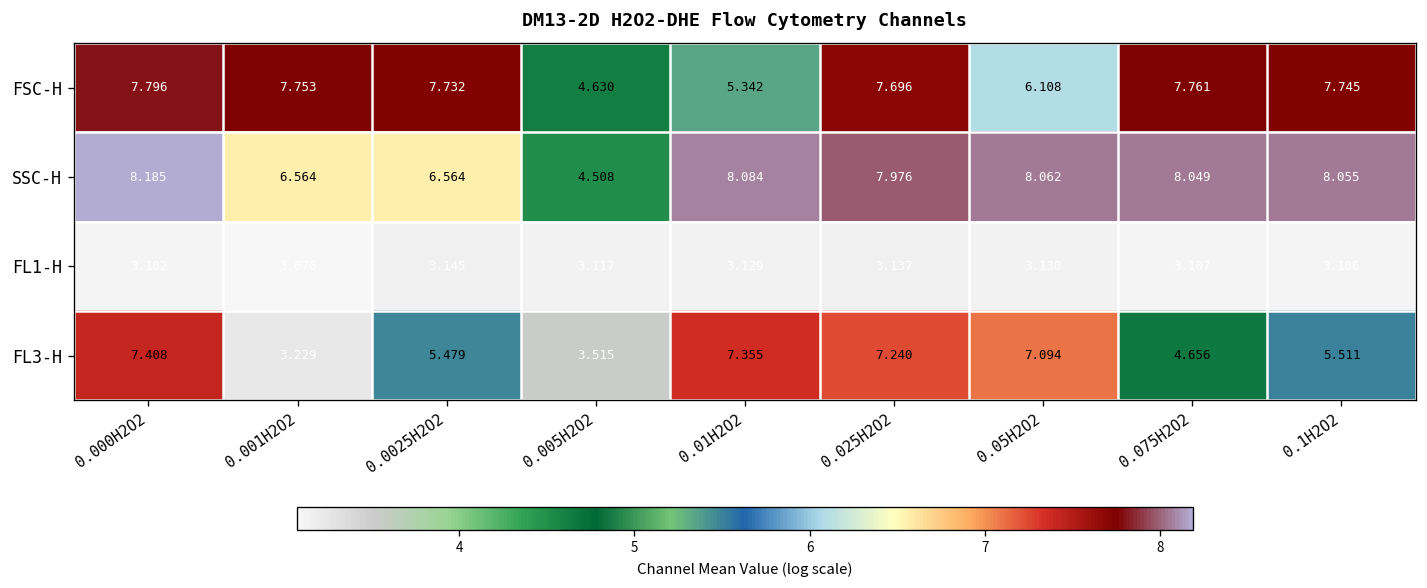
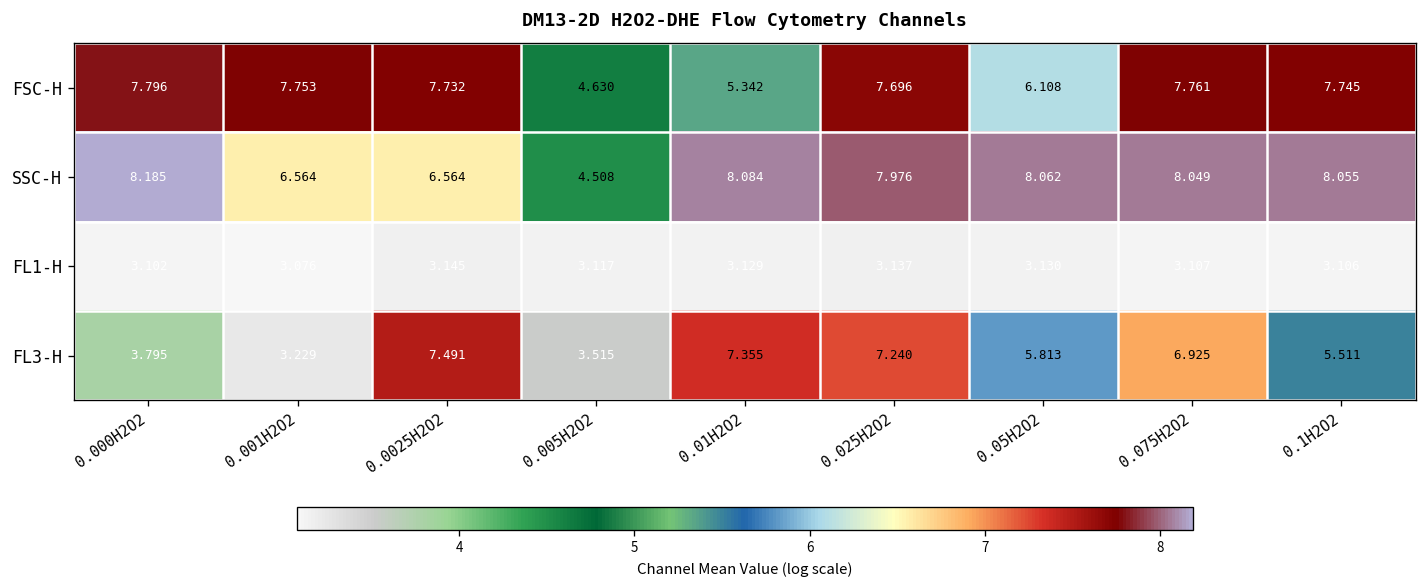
FL3-H, 0.000H2O2: 7.408 -> 3.795
FL3-H, 0.0025H2O2: 5.479 -> 7.491
FL3-H, 0.05H2O2: 7.094 -> 5.813
FL3-H, 0.075H2O2: 4.656 -> 6.925
